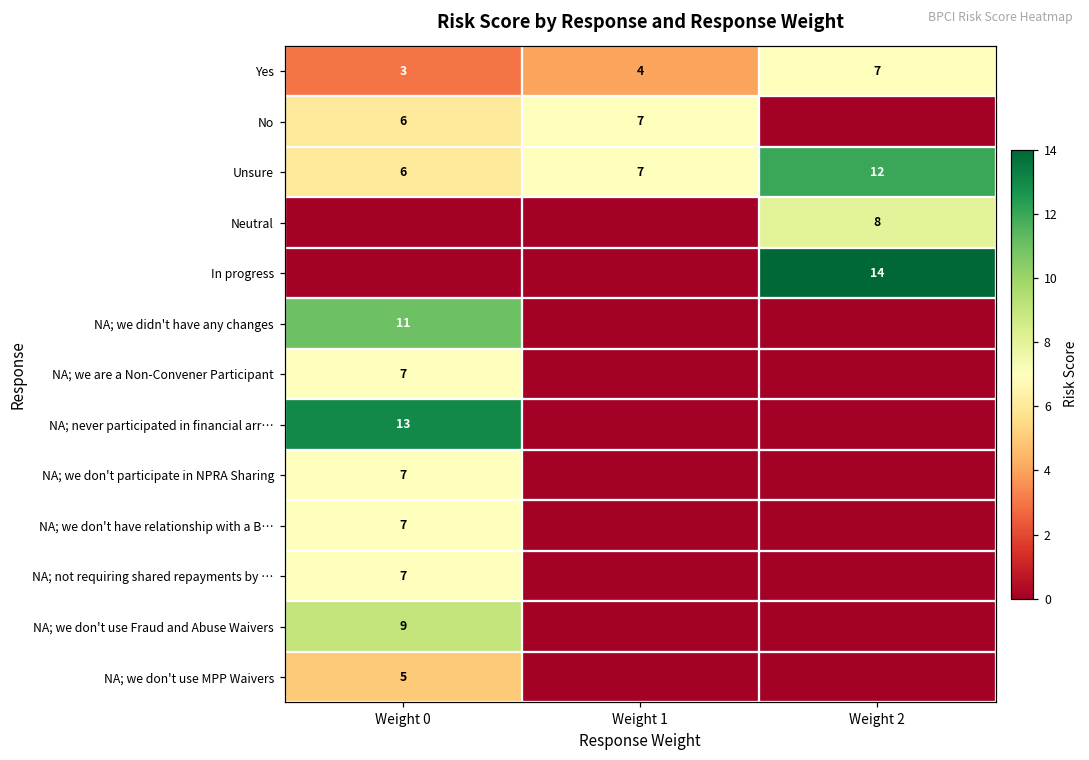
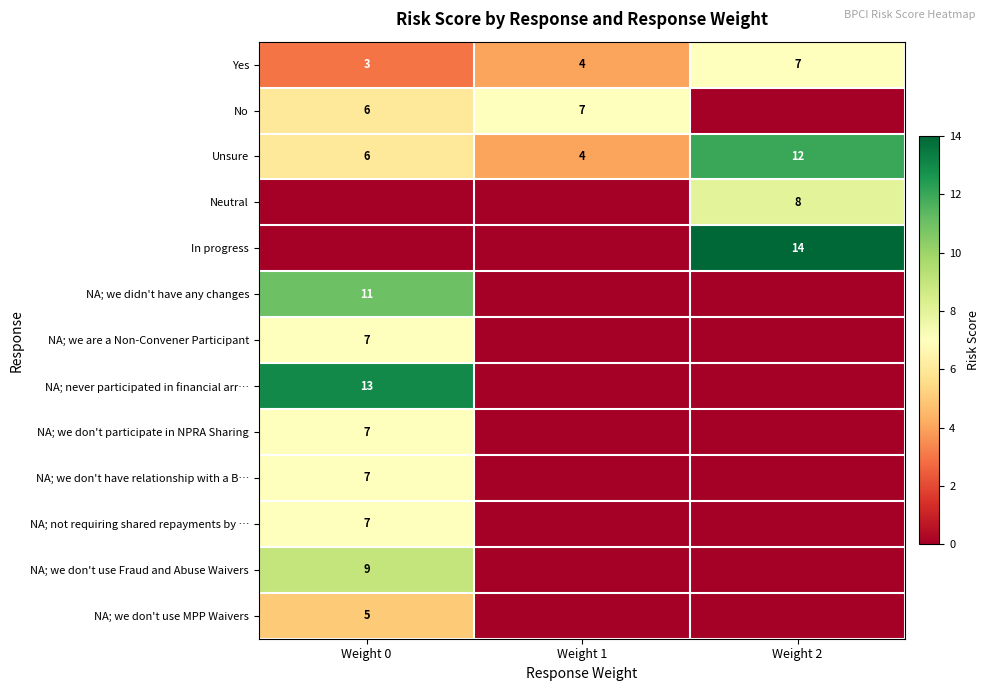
Unsure, Weight 1: 7 -> 4
